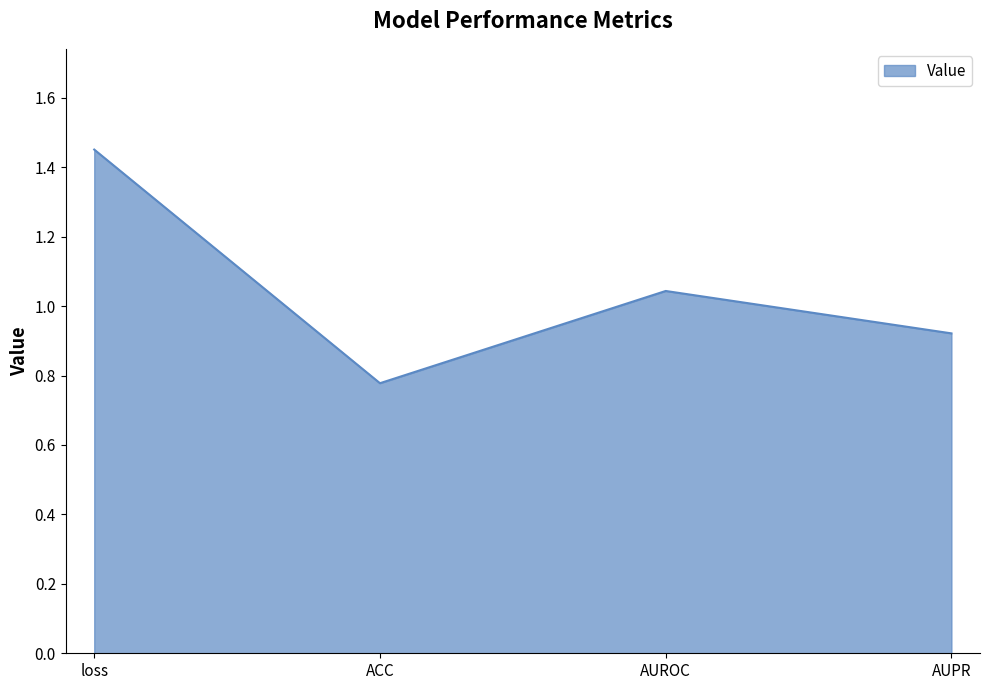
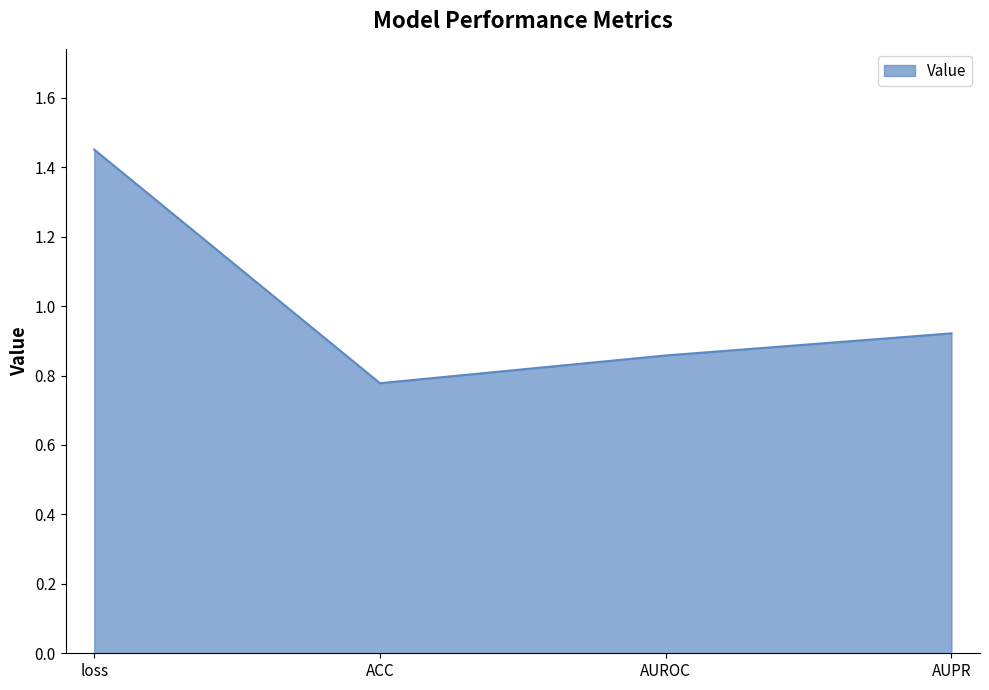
AUROC: 1.04 -> 0.86
